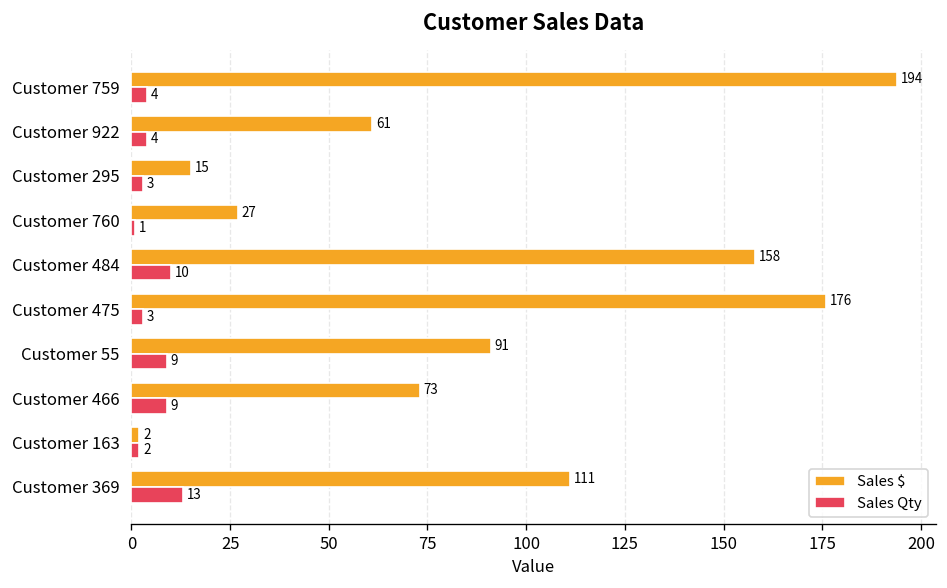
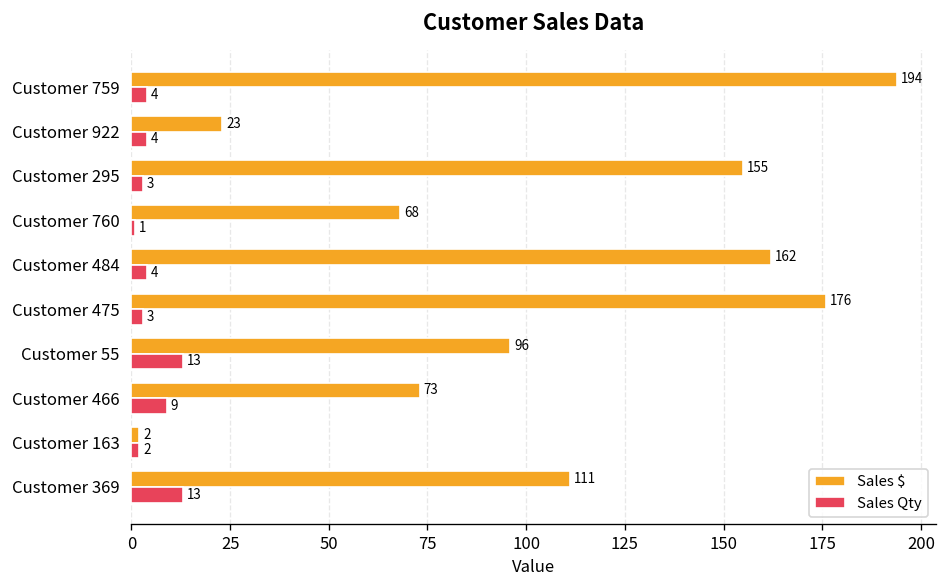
Sales $, Customer 922: 61 -> 23
Sales $, Customer 295: 15 -> 155
Sales $, Customer 760: 27 -> 68
Sales $, Customer 484: 158 -> 162
Sales Qty, Customer 484: 10 -> 4
Sales $, Customer 55: 91 -> 96
Sales Qty, Customer 55: 9 -> 13
